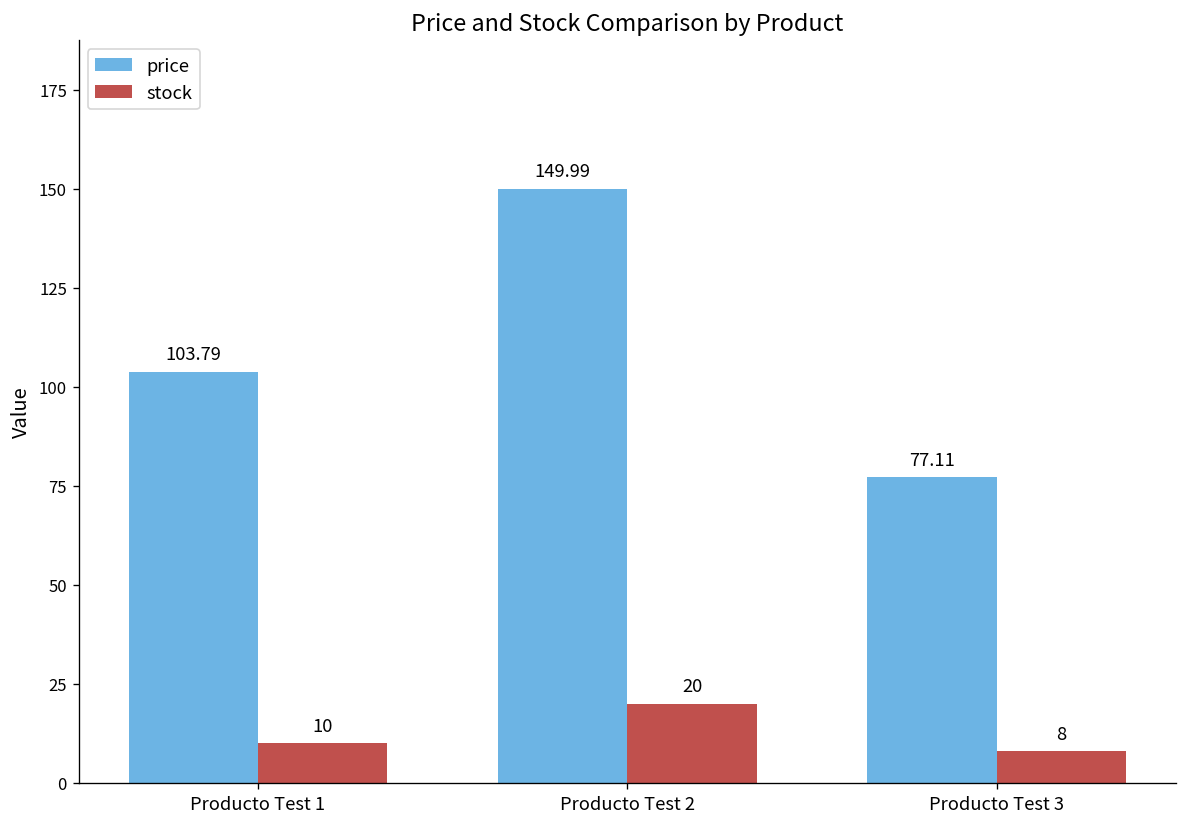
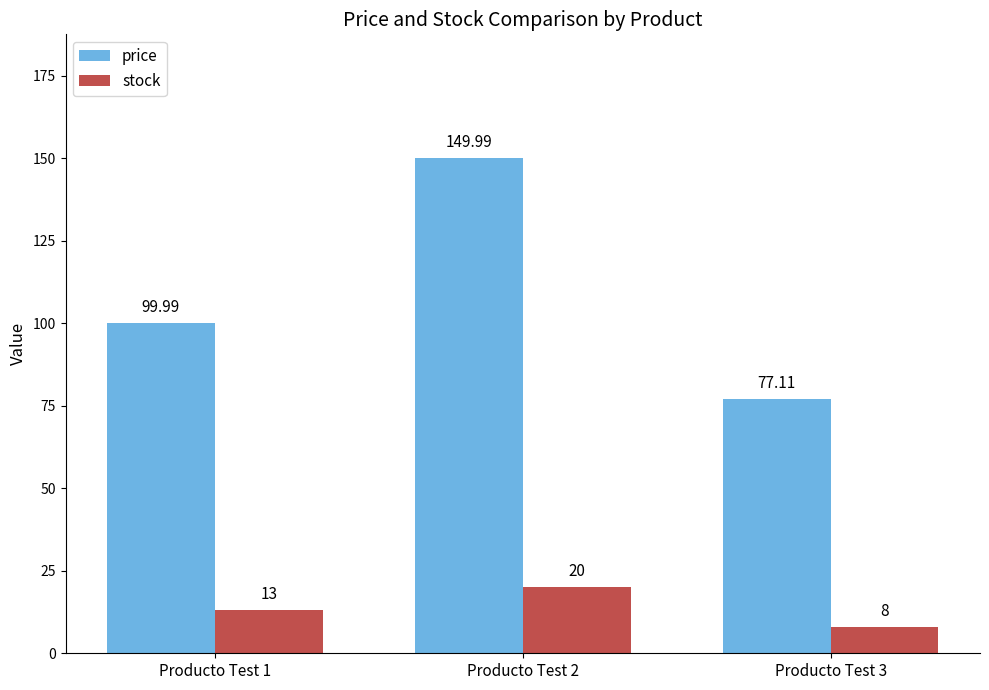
price, Producto Test 1: 103.79 -> 99.99
stock, Producto Test 1: 10 -> 13
